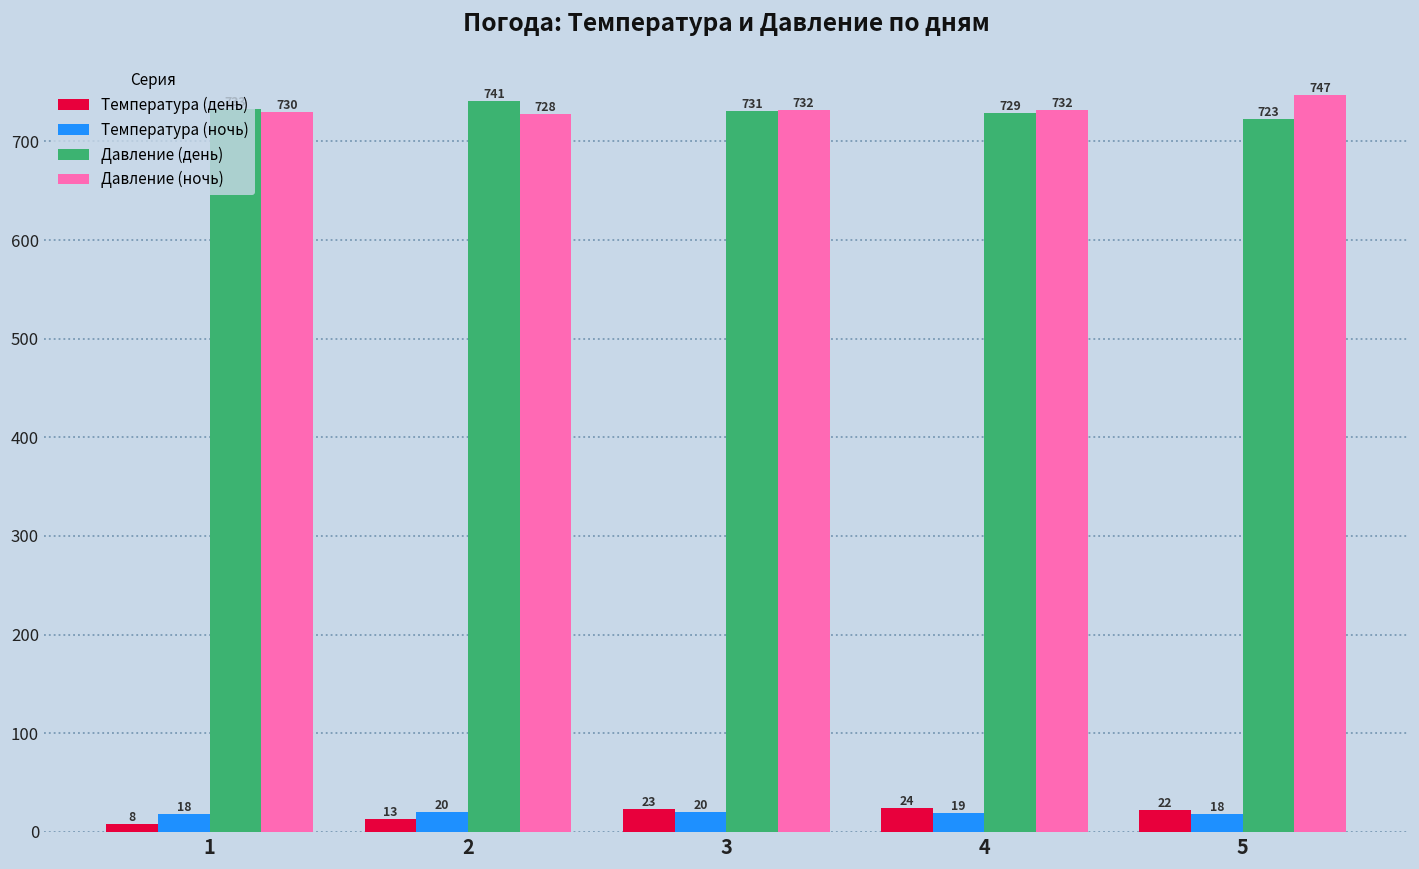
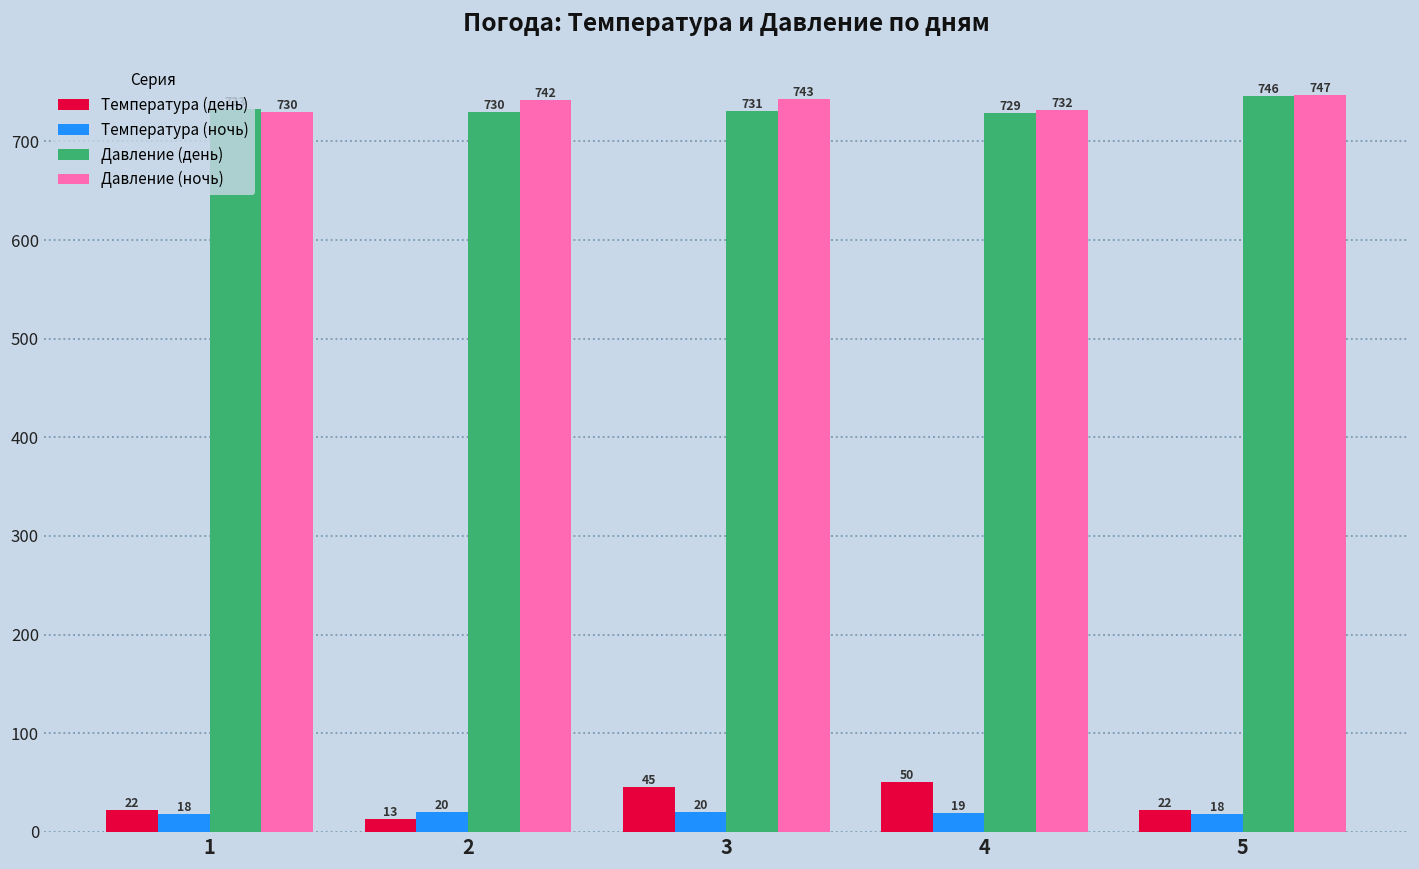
Температура (день), 1: 8 -> 22
Давление (день), 2: 741 -> 730
Давление (ночь), 2: 728 -> 742
Температура (день), 3: 23 -> 45
Давление (ночь), 3: 732 -> 743
Температура (день), 4: 24 -> 50
Давление (день), 5: 723 -> 746
